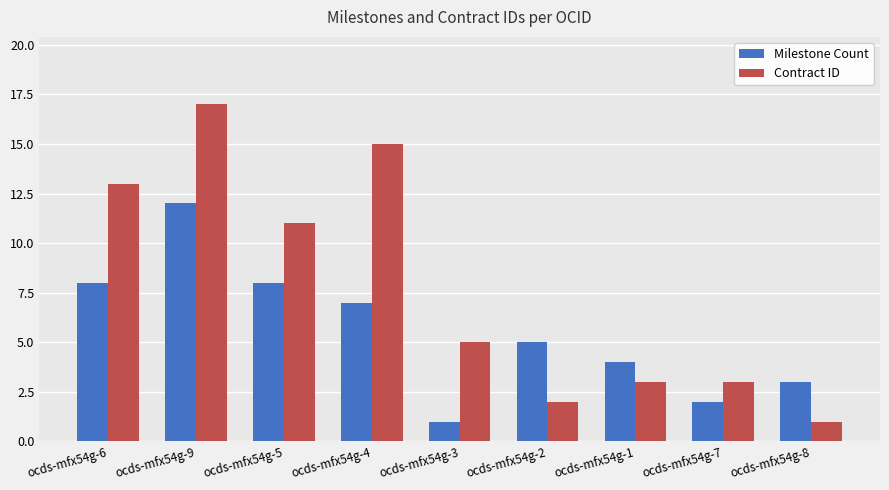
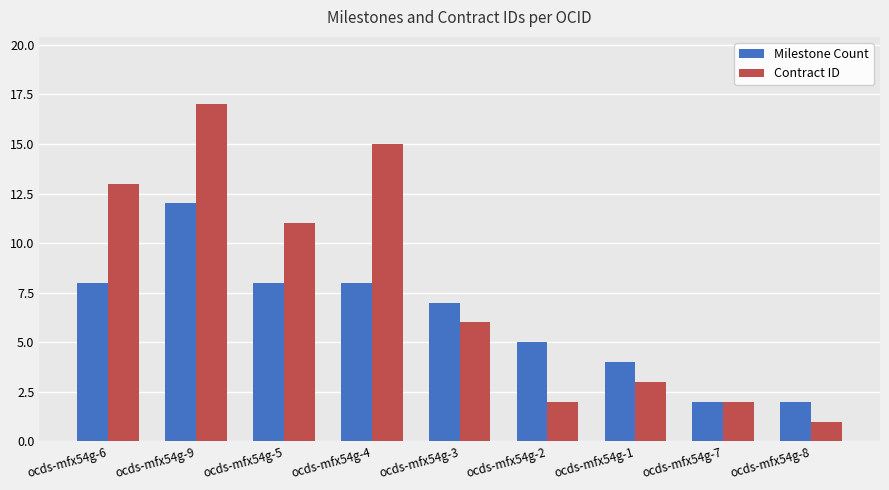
Milestone Count, ocds-mfx54g-4: 7 -> 8
Milestone Count, ocds-mfx54g-3: 1 -> 7
Contract ID, ocds-mfx54g-3: 5 -> 6
Contract ID, ocds-mfx54g-7: 3 -> 2
Milestone Count, ocds-mfx54g-8: 3 -> 2
